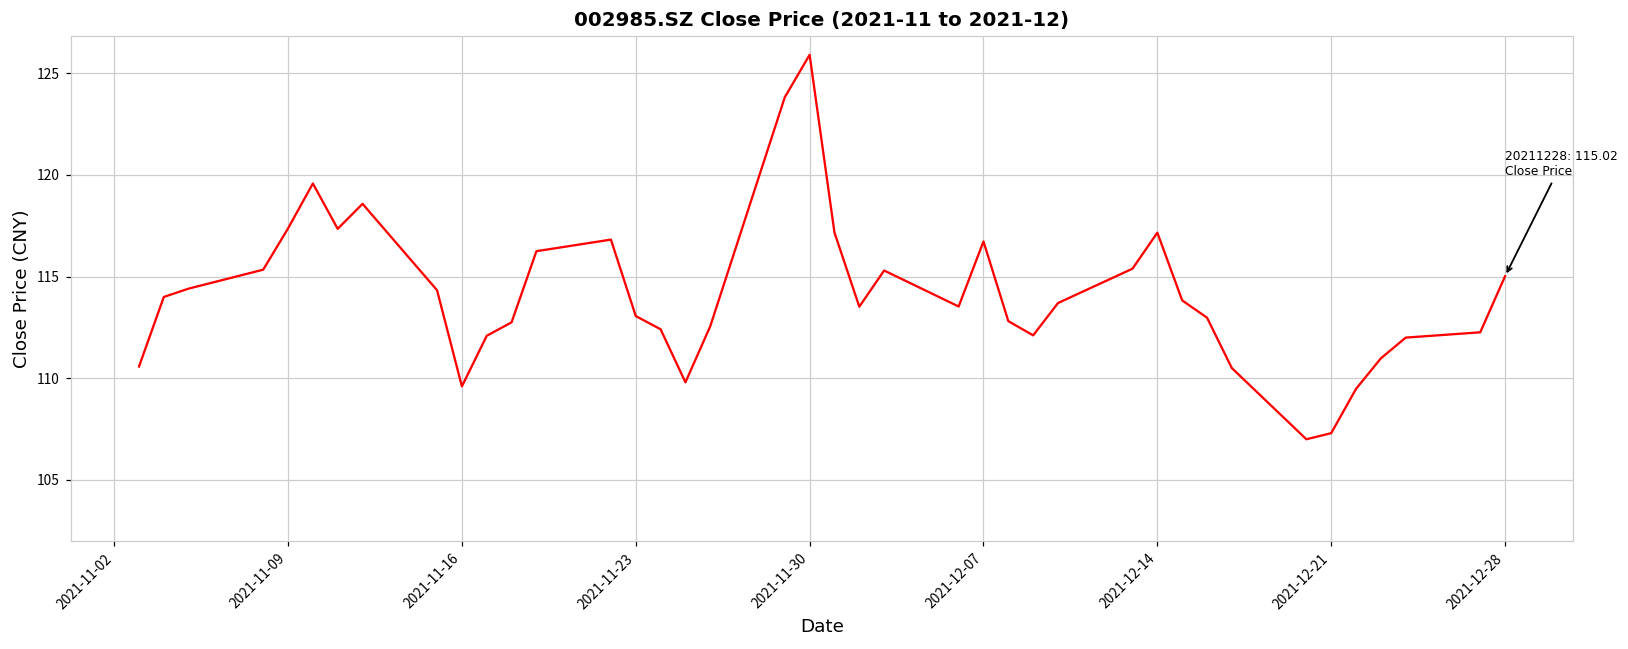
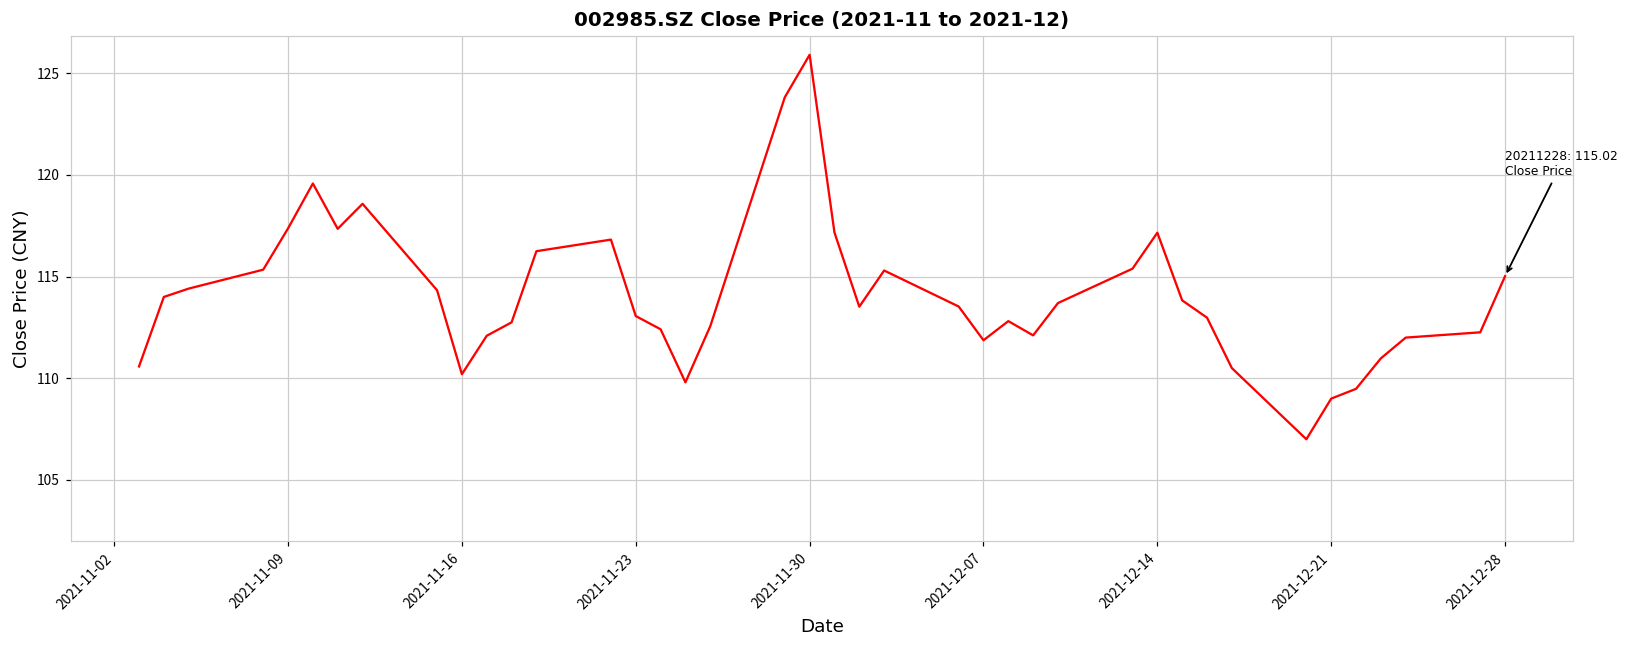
2021-11-16: 109.6 -> 110.2
2021-12-07: 116.7 -> 111.9
2021-12-21: 107.3 -> 109.0
